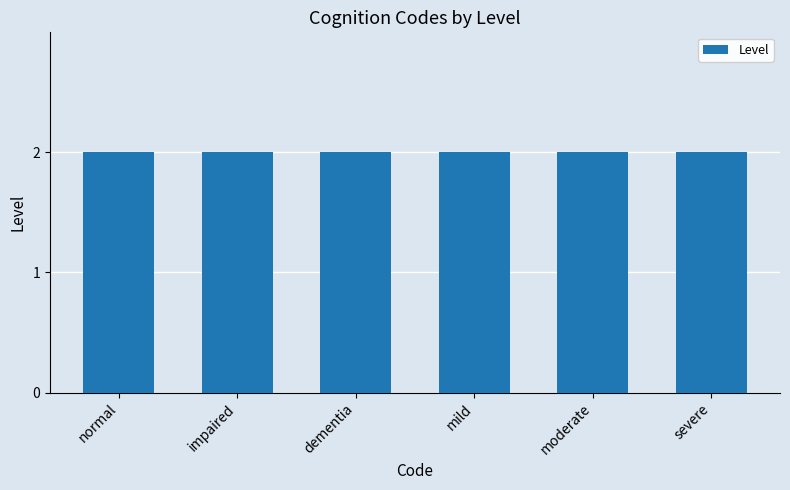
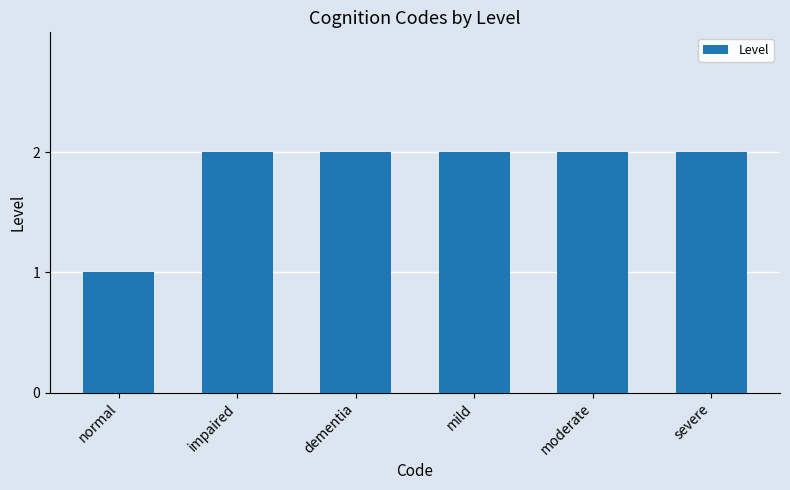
normal: 2 -> 1
